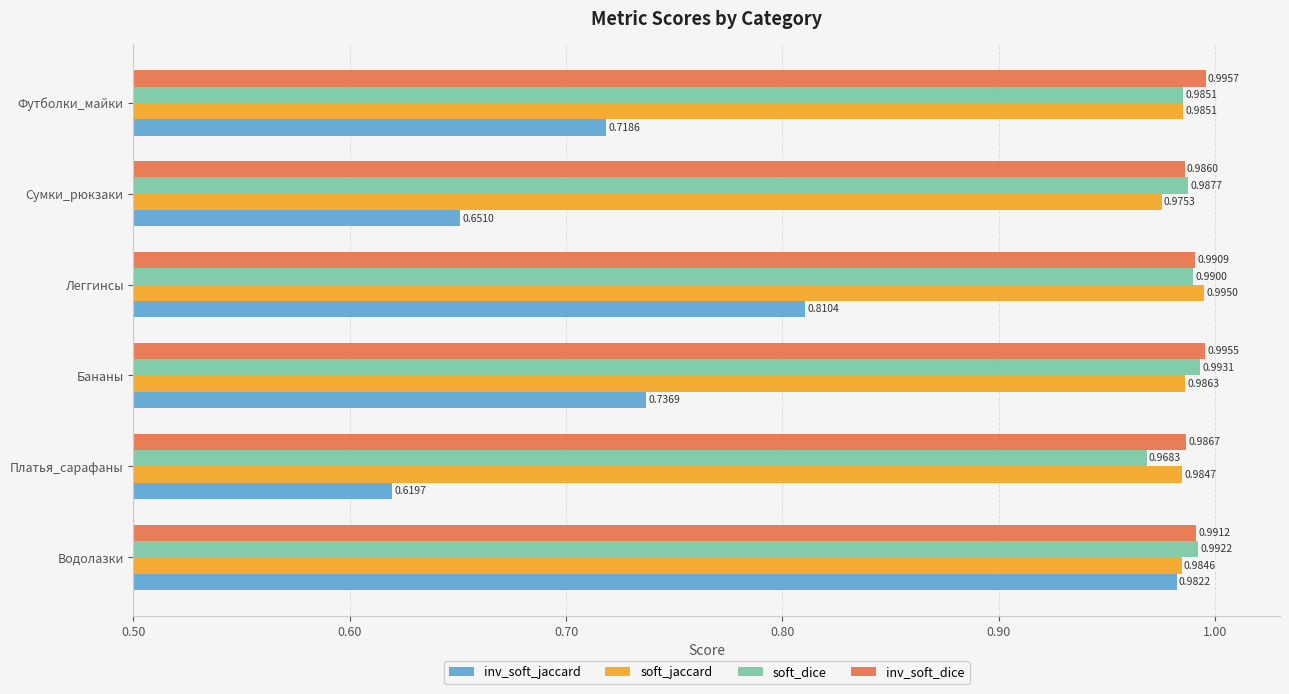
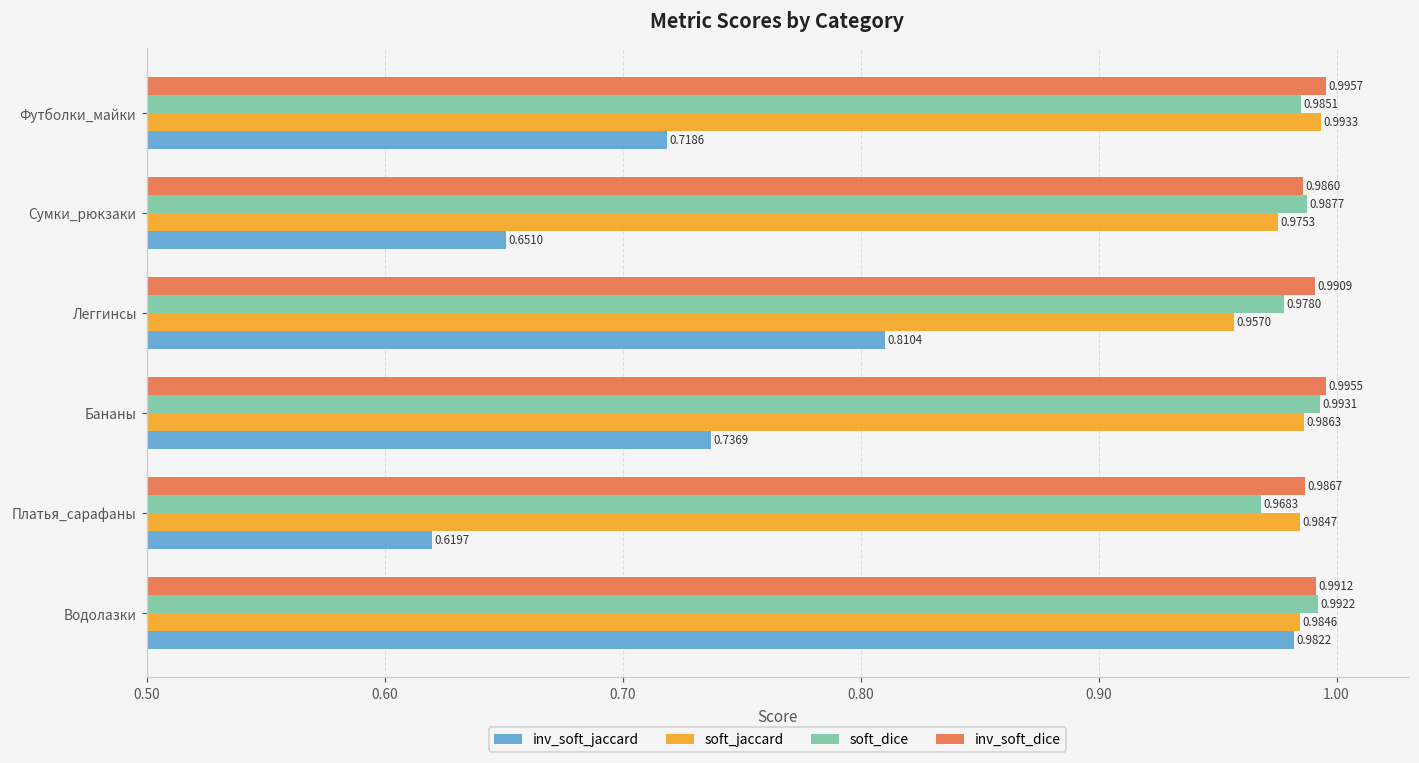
soft_jaccard, Футболки_майки: 0.9851 -> 0.9933
soft_dice, Леггинсы: 0.9900 -> 0.9780
soft_jaccard, Леггинсы: 0.9950 -> 0.9570
